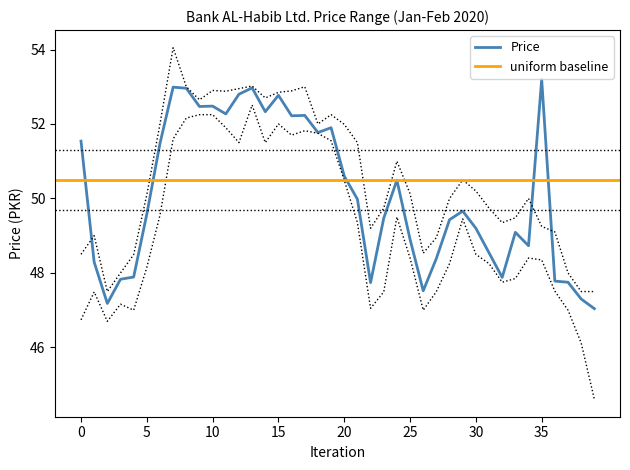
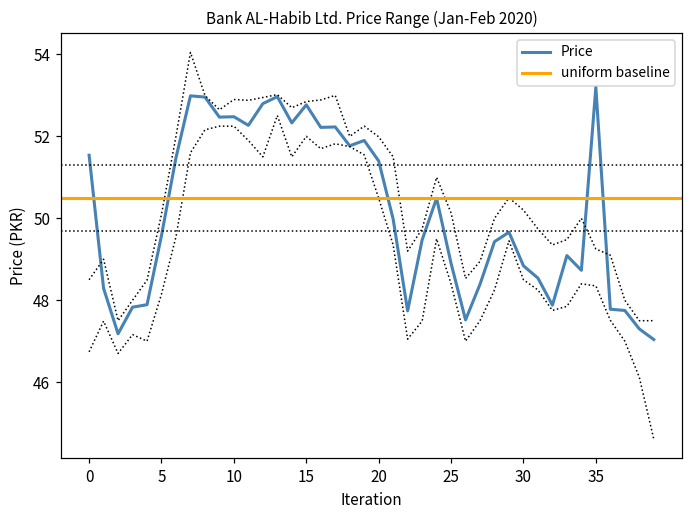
Price, 20: 50.6 -> 51.4
Price, 30: 49.2 -> 48.8
